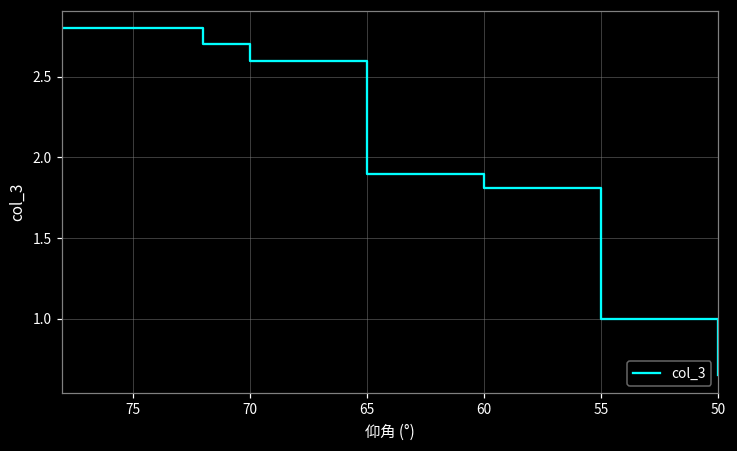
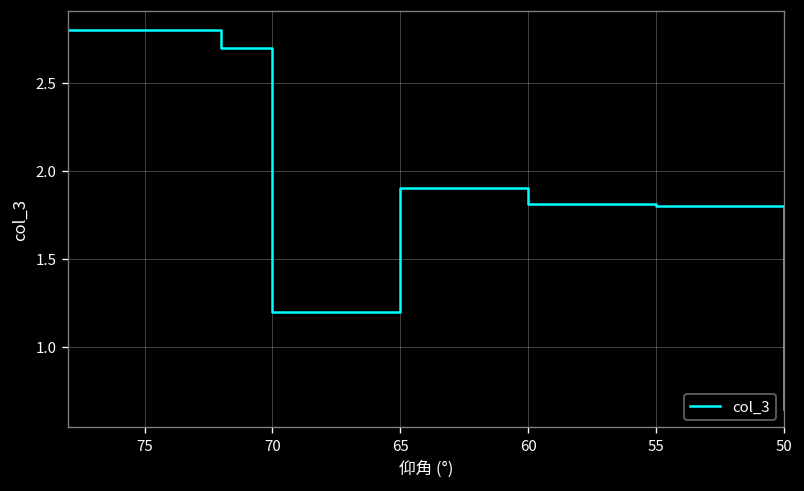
70: 2.6 -> 1.2
55: 1.0 -> 1.8
